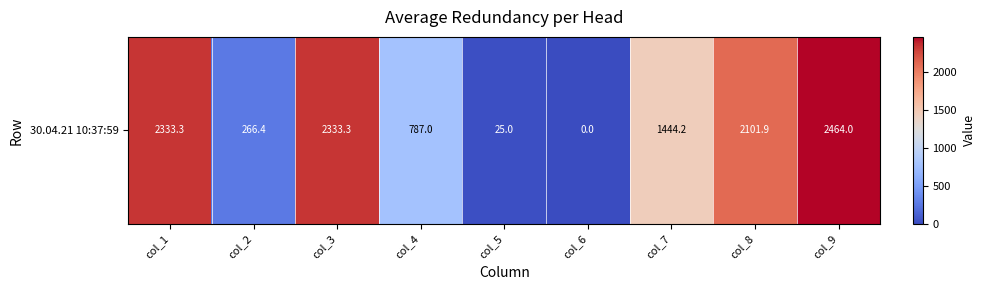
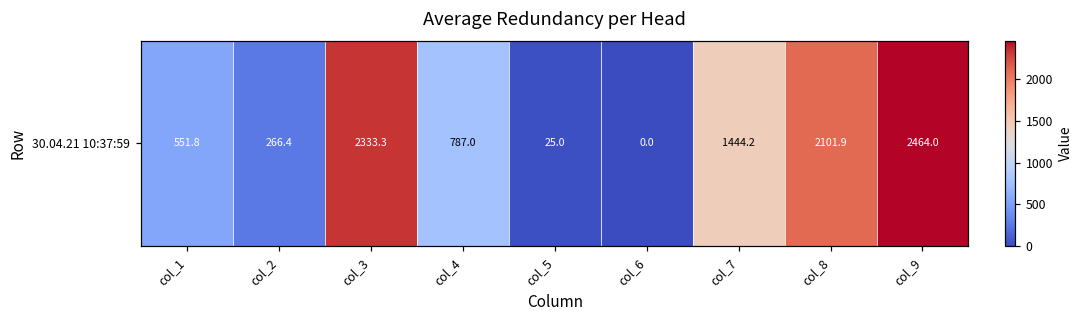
30.04.21 10:37:59, col_1: 2333.3 -> 551.8
